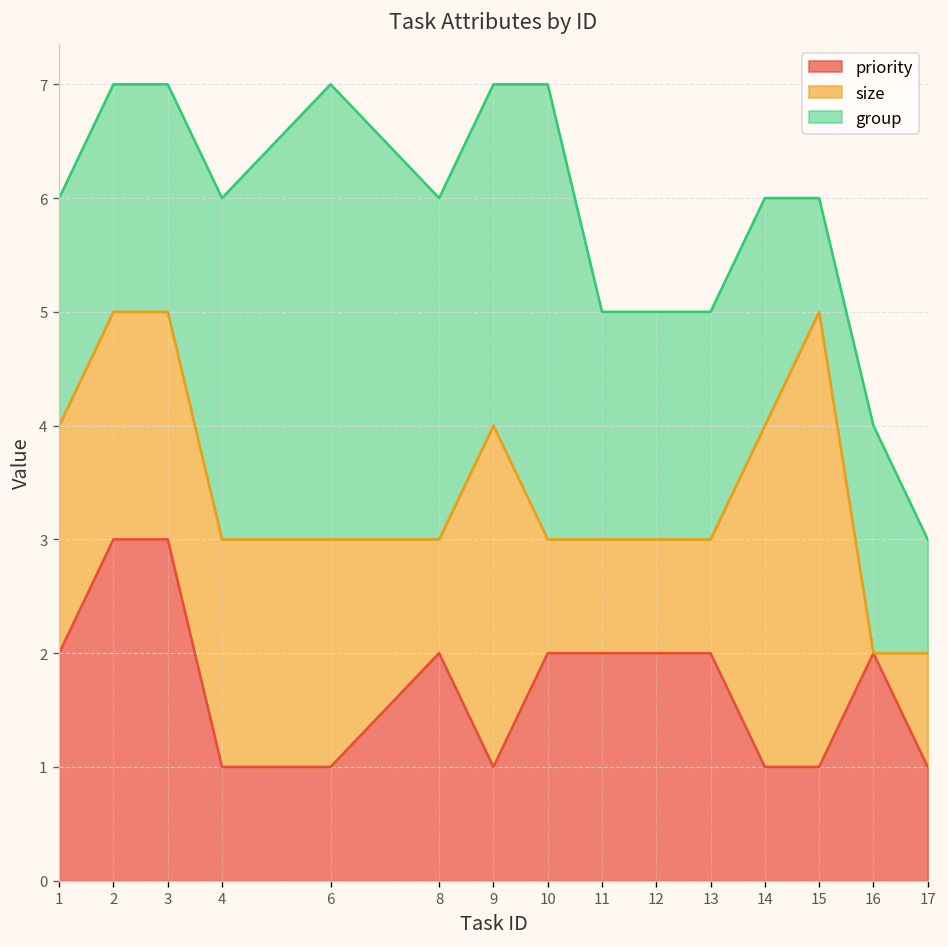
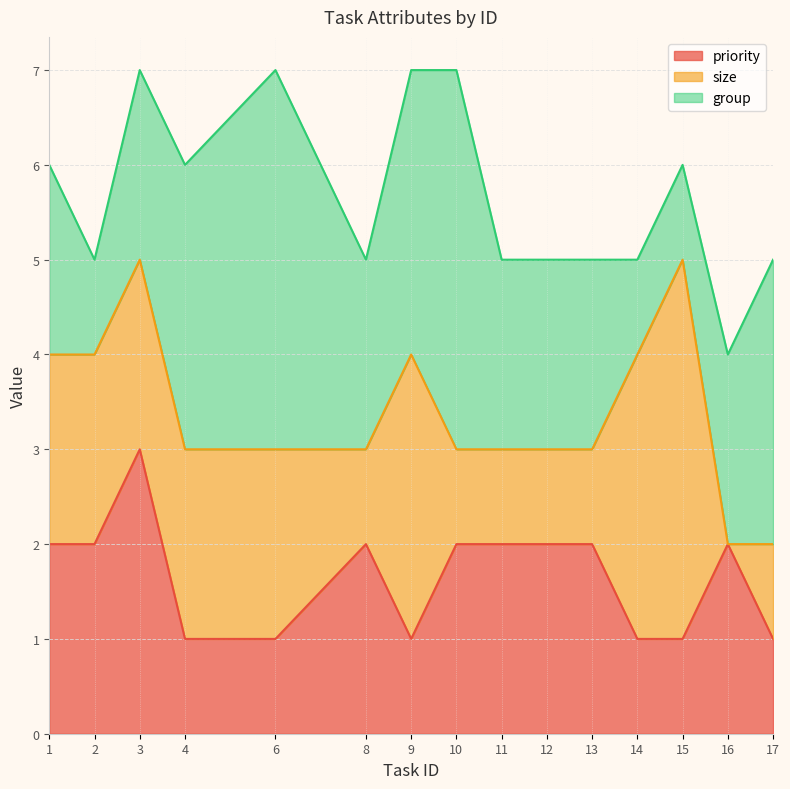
priority, 2: 3 -> 2
group, 2: 2 -> 1
group, 8: 3 -> 2
group, 14: 2 -> 1
group, 17: 1 -> 3
